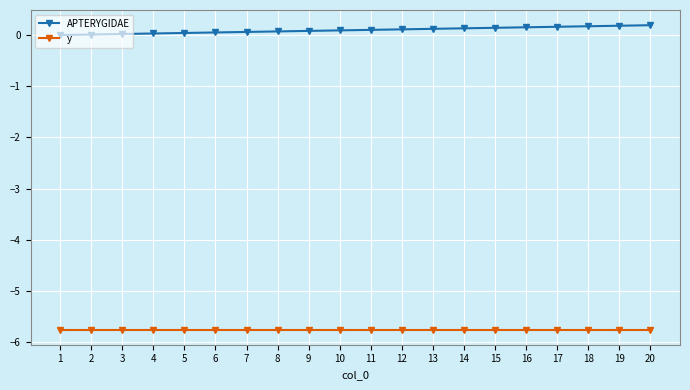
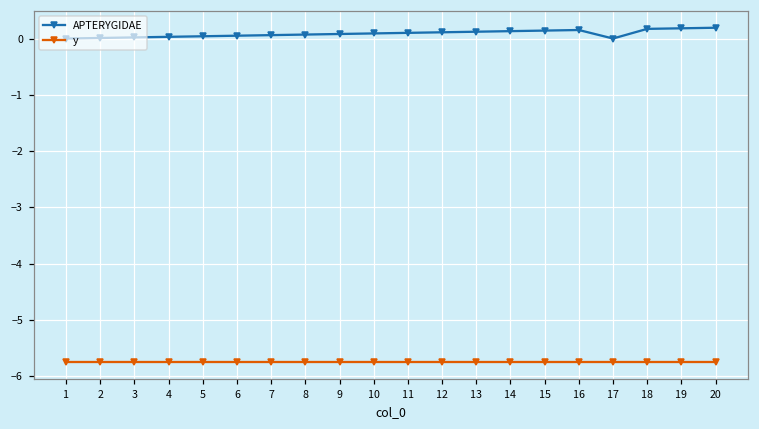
APTERYGIDAE, 17: 0.2 -> 0.0
